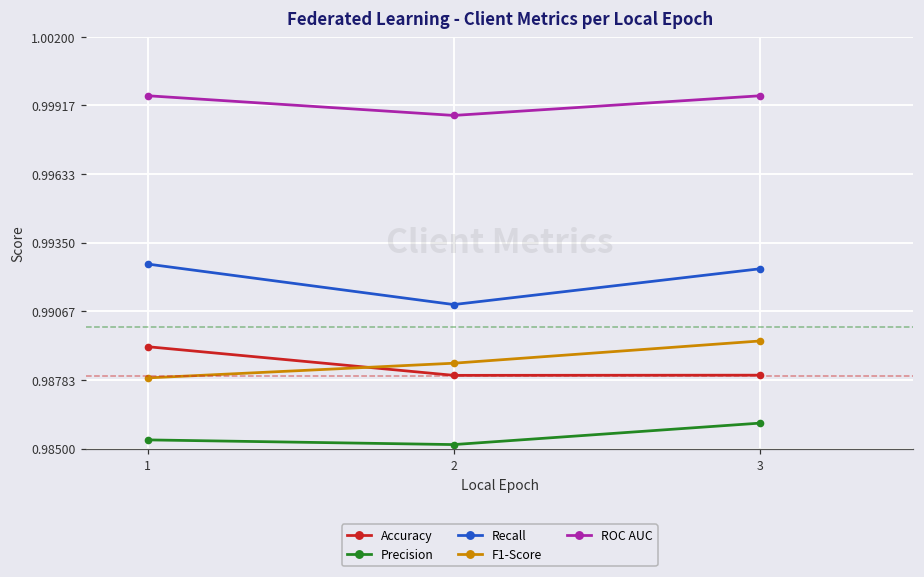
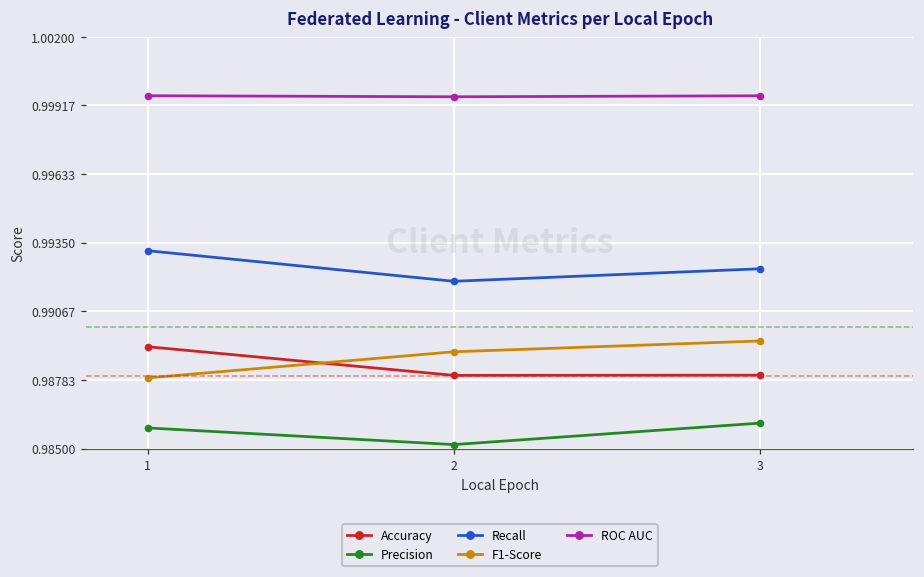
Precision, 1: 0.9854 -> 0.9859
Recall, 1: 0.9926 -> 0.9932
Recall, 2: 0.9909 -> 0.9919
F1-Score, 2: 0.9885 -> 0.9890
ROC AUC, 2: 0.9988 -> 0.9995
